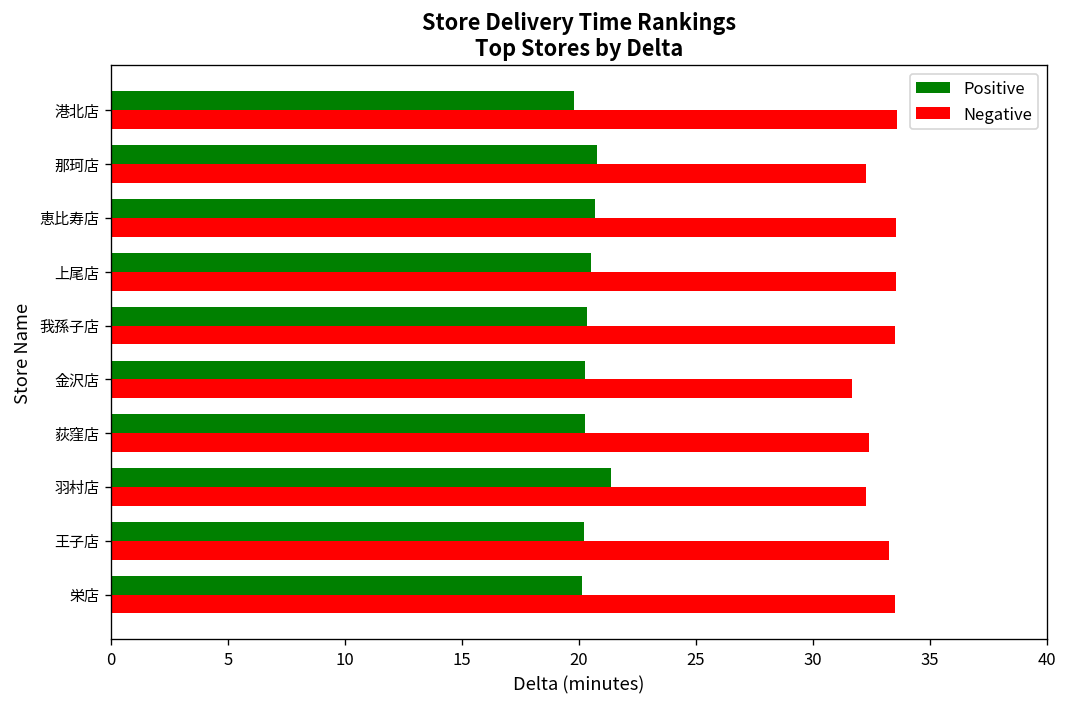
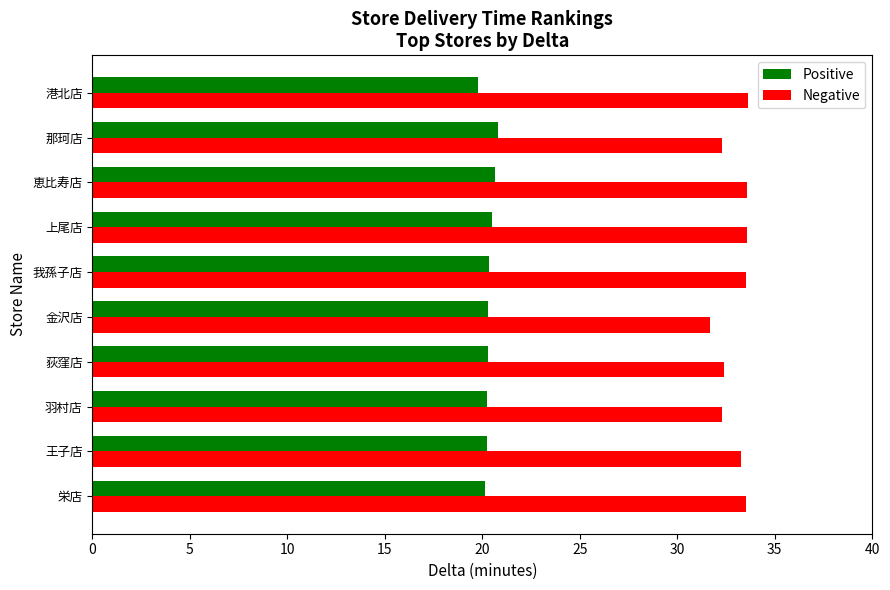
Positive, 羽村店: 21.4 -> 20.3
